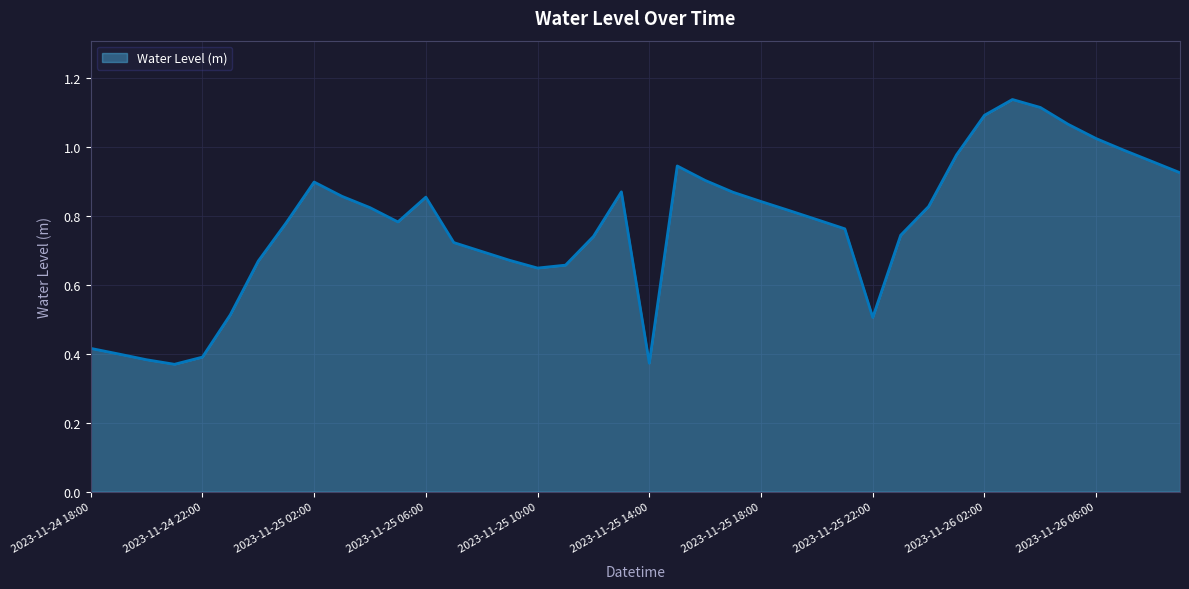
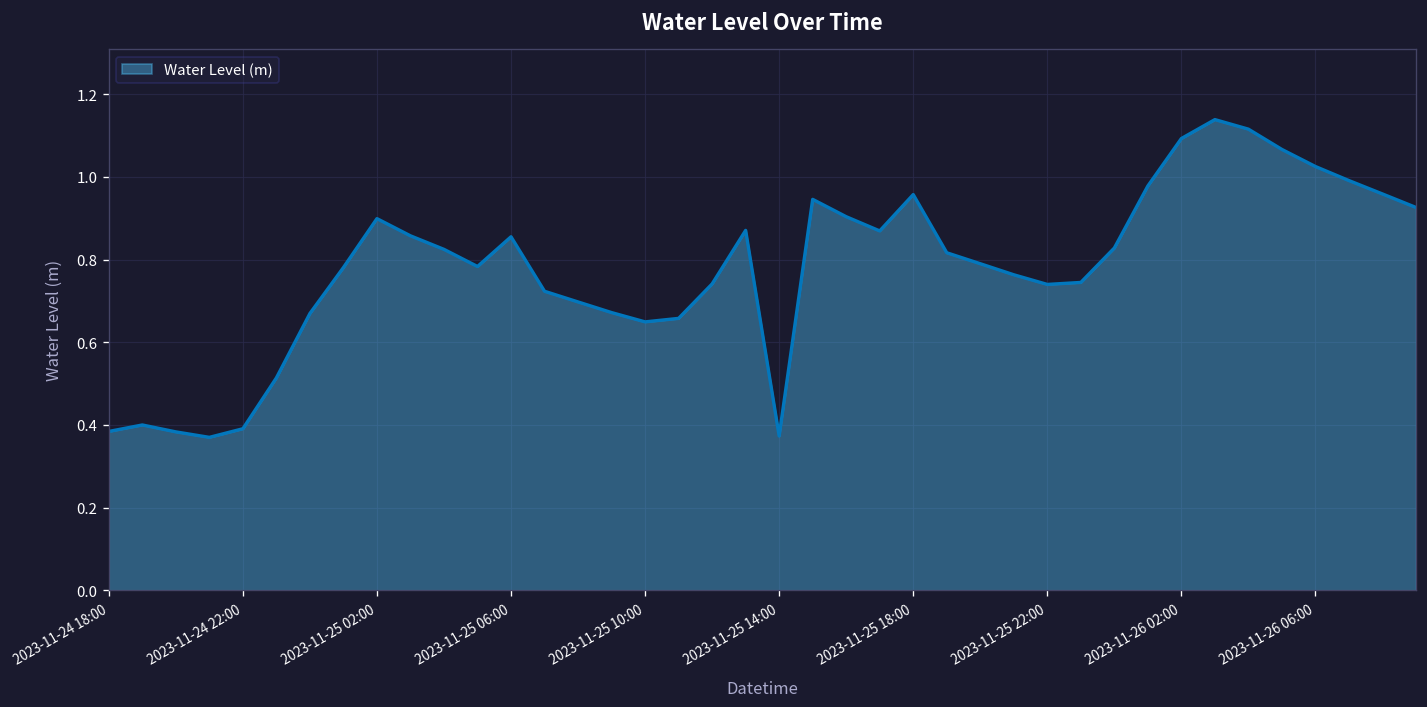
2023-11-24 18:00: 0.42 -> 0.38
2023-11-25 18:00: 0.84 -> 0.96
2023-11-25 22:00: 0.51 -> 0.74
